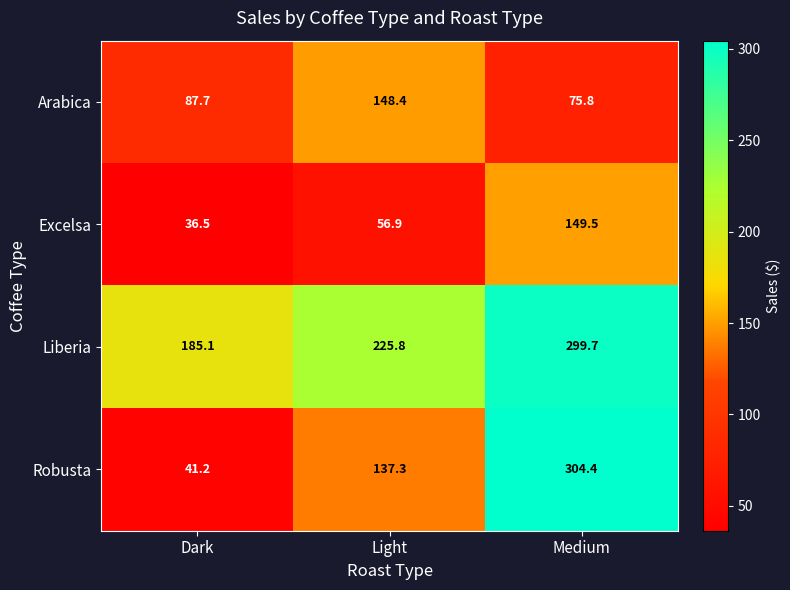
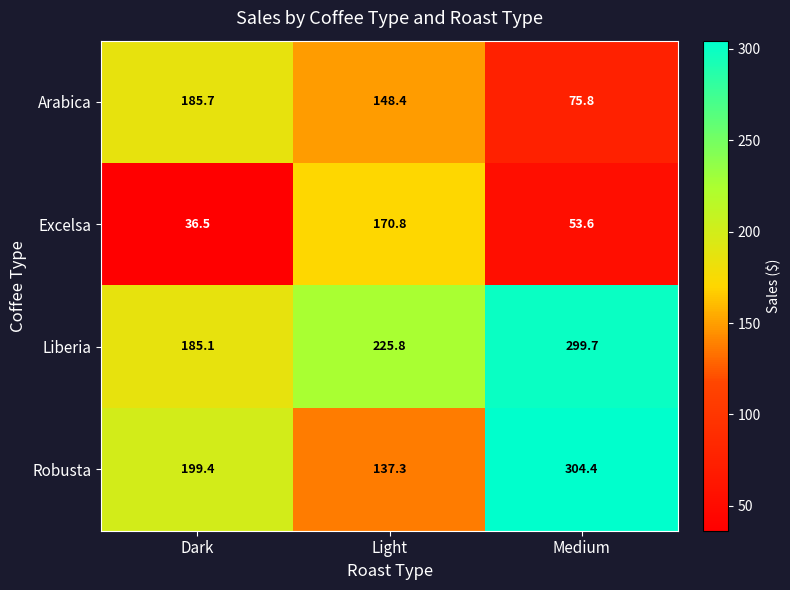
Arabica, Dark: 87.7 -> 185.7
Excelsa, Light: 56.9 -> 170.8
Excelsa, Medium: 149.5 -> 53.6
Robusta, Dark: 41.2 -> 199.4
